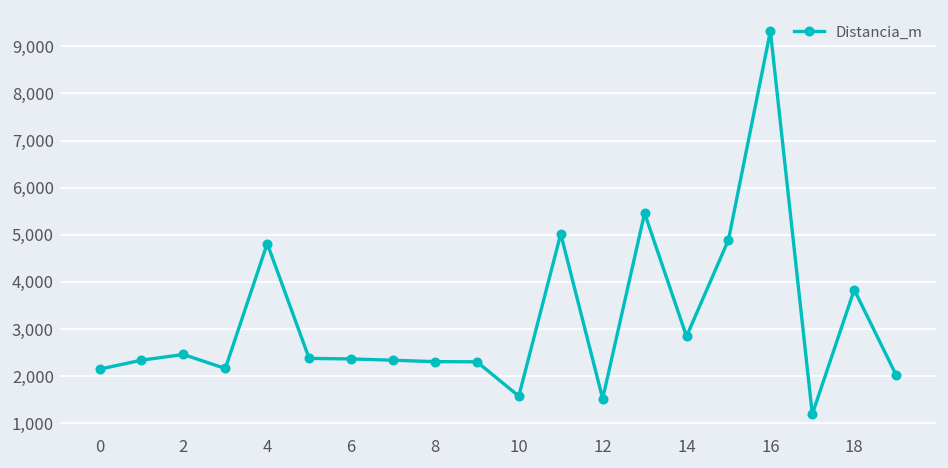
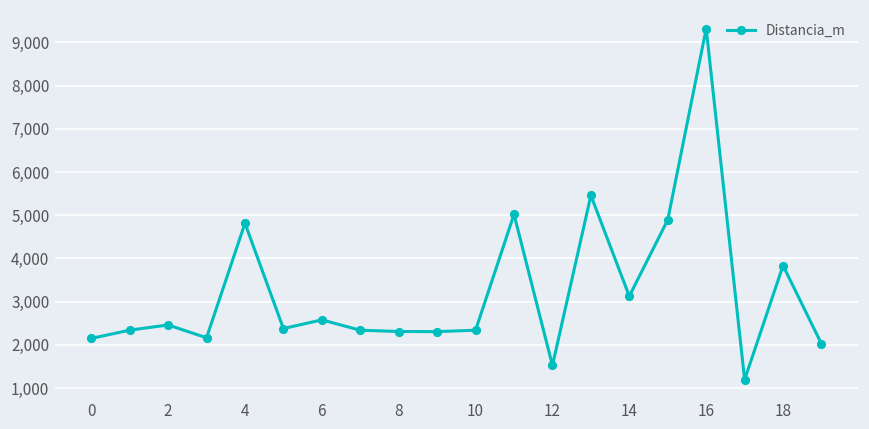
6: 2,400 -> 2,600
10: 1,600 -> 2,300
14: 2,800 -> 3,100
